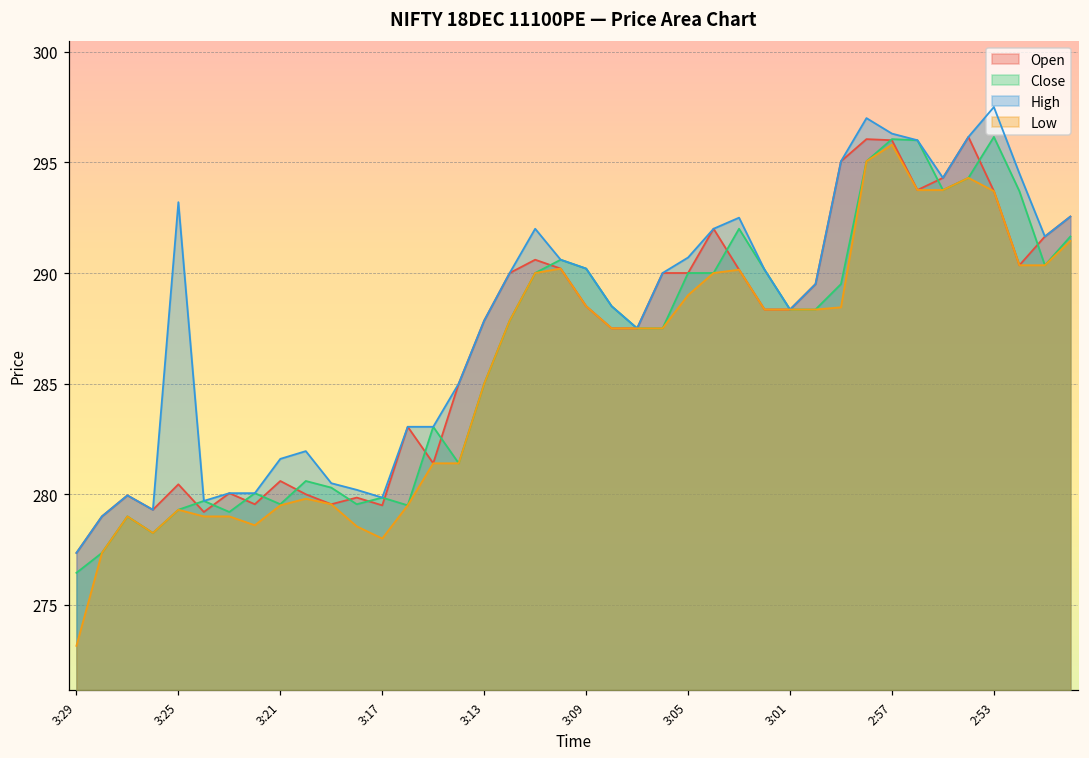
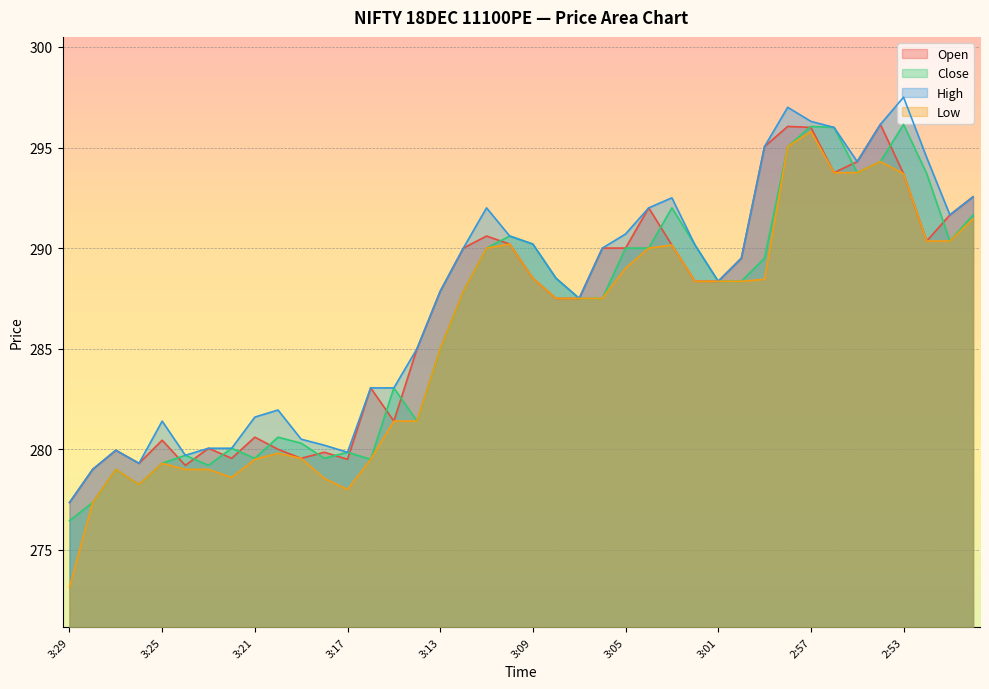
High, 3:25: 293.2 -> 281.4
